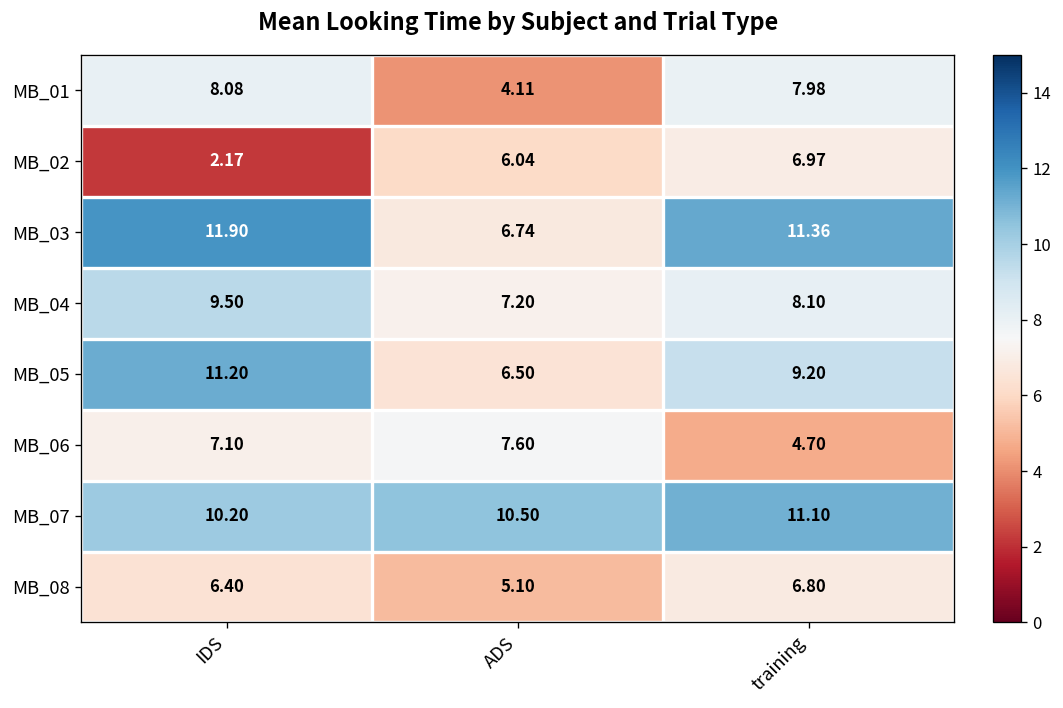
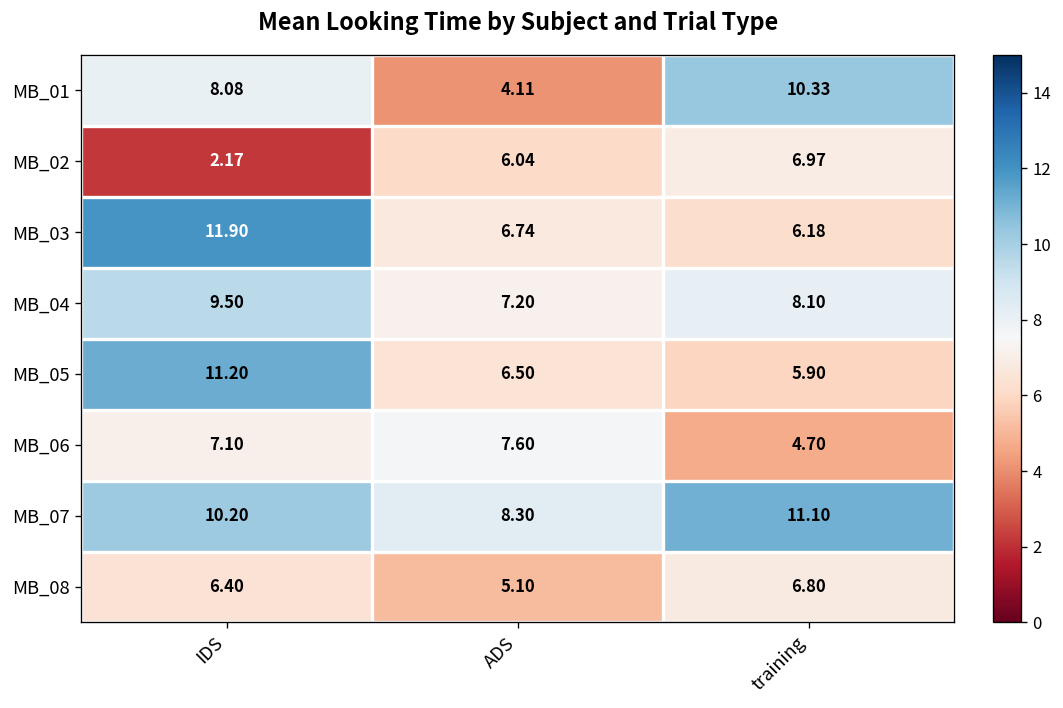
MB_01, training: 7.98 -> 10.33
MB_03, training: 11.36 -> 6.18
MB_05, training: 9.20 -> 5.90
MB_07, ADS: 10.50 -> 8.30
